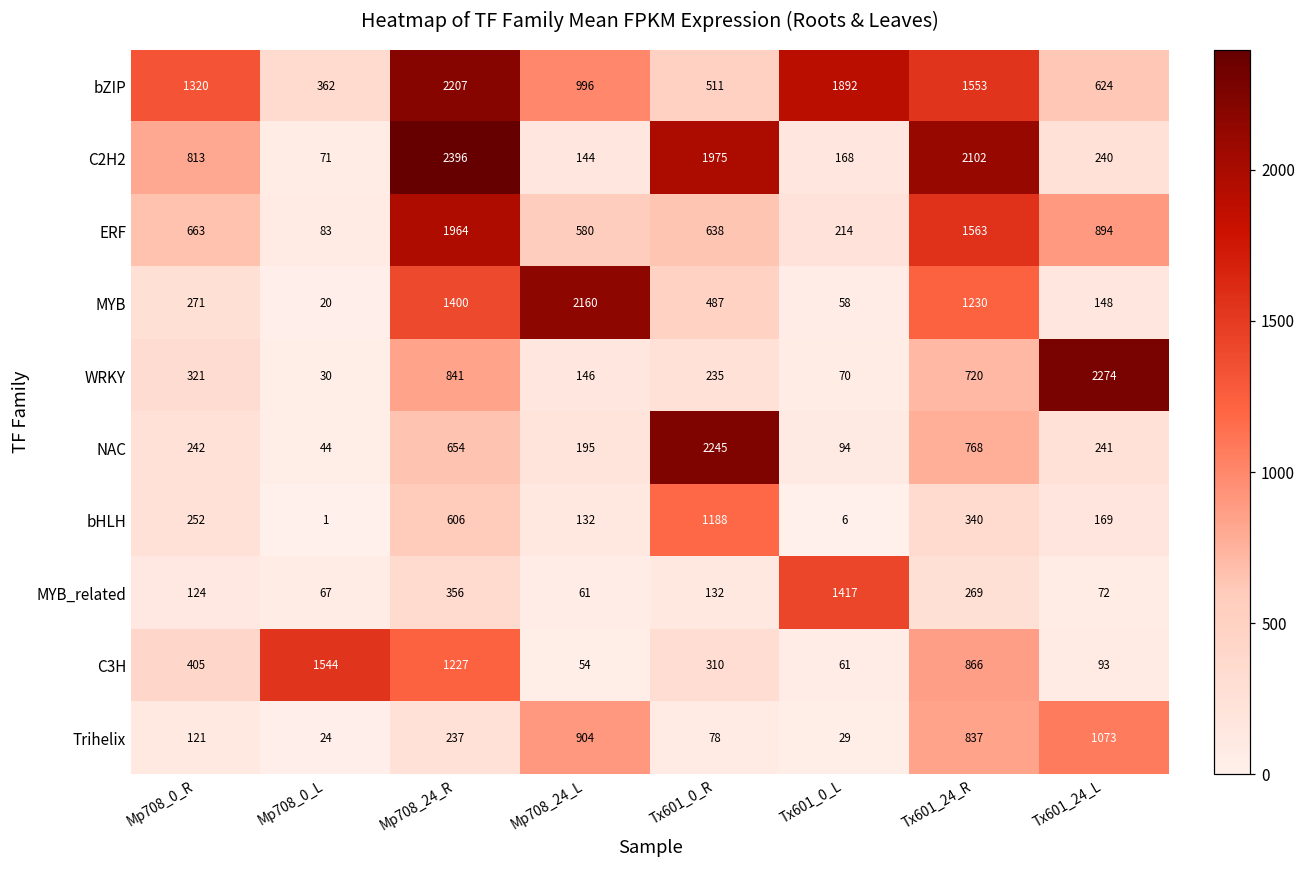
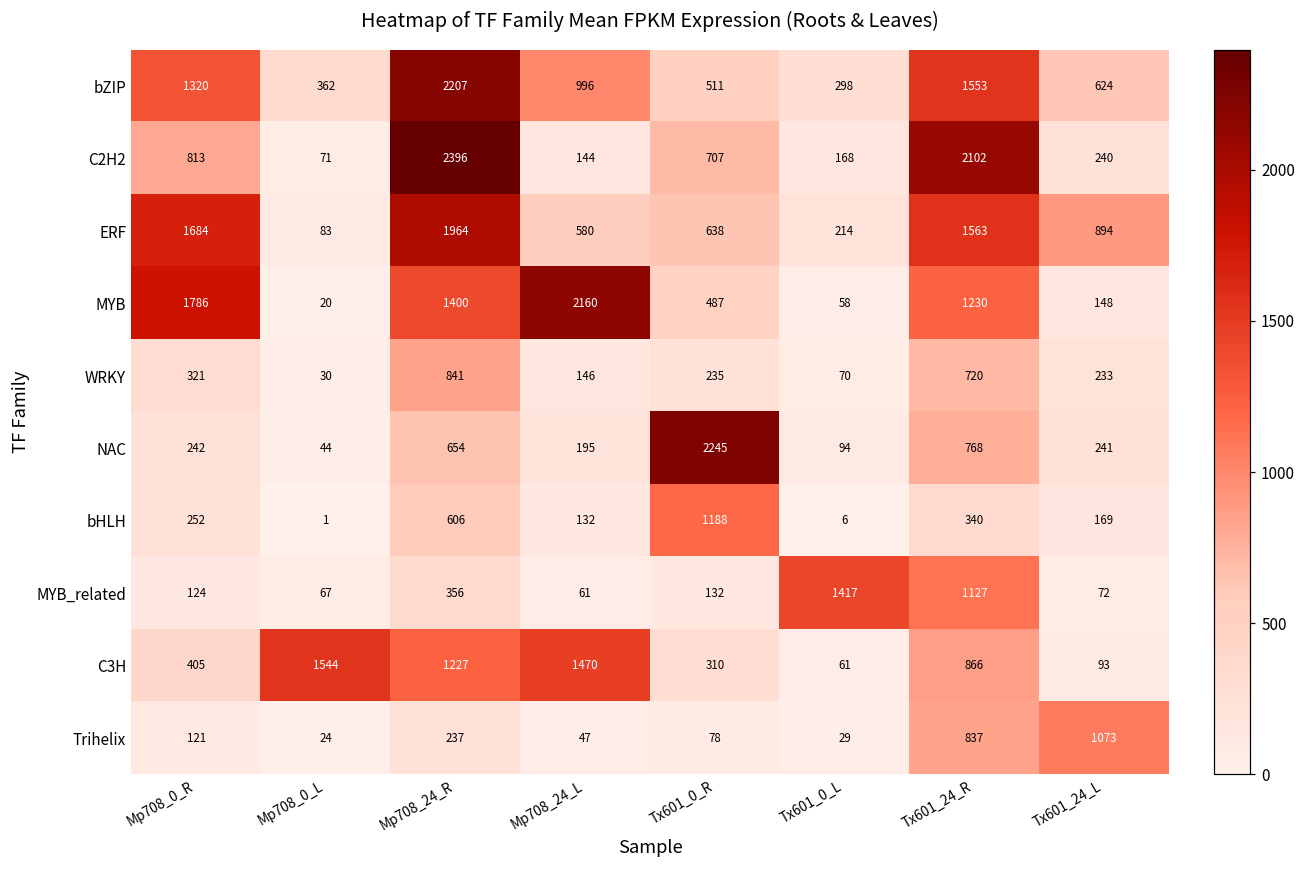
bZIP, Tx601_0_L: 1892 -> 298
C2H2, Tx601_0_R: 1975 -> 707
ERF, Mp708_0_R: 663 -> 1684
MYB, Mp708_0_R: 271 -> 1786
WRKY, Tx601_24_L: 2274 -> 233
MYB_related, Tx601_24_R: 269 -> 1127
C3H, Mp708_24_L: 54 -> 1470
Trihelix, Mp708_24_L: 904 -> 47
